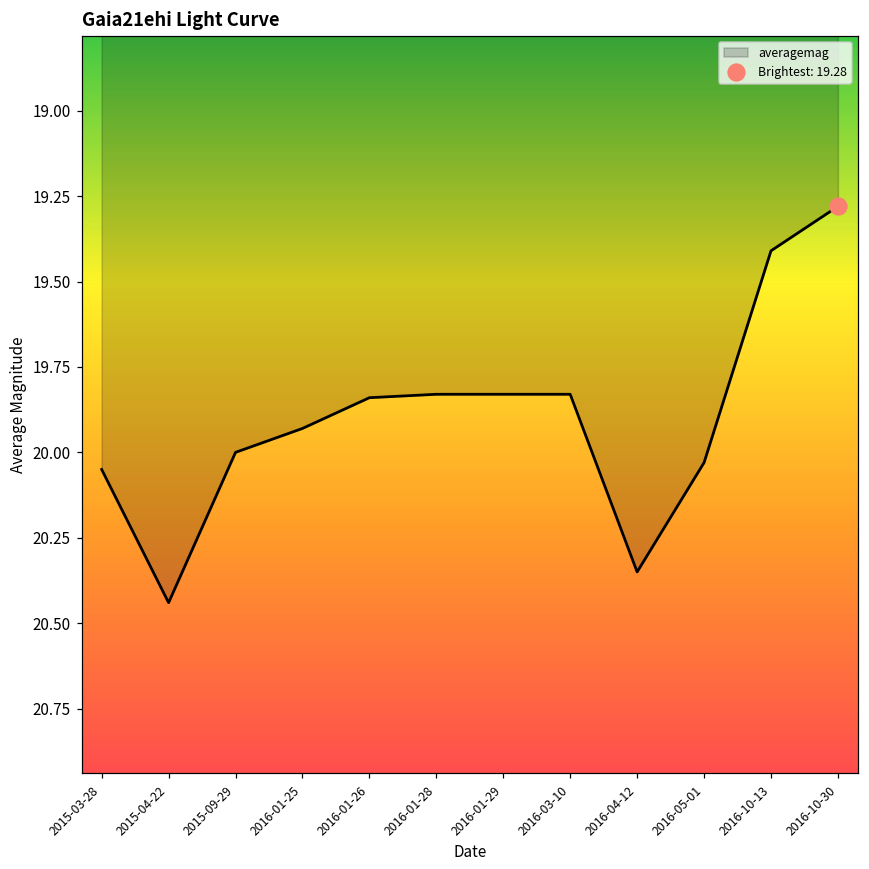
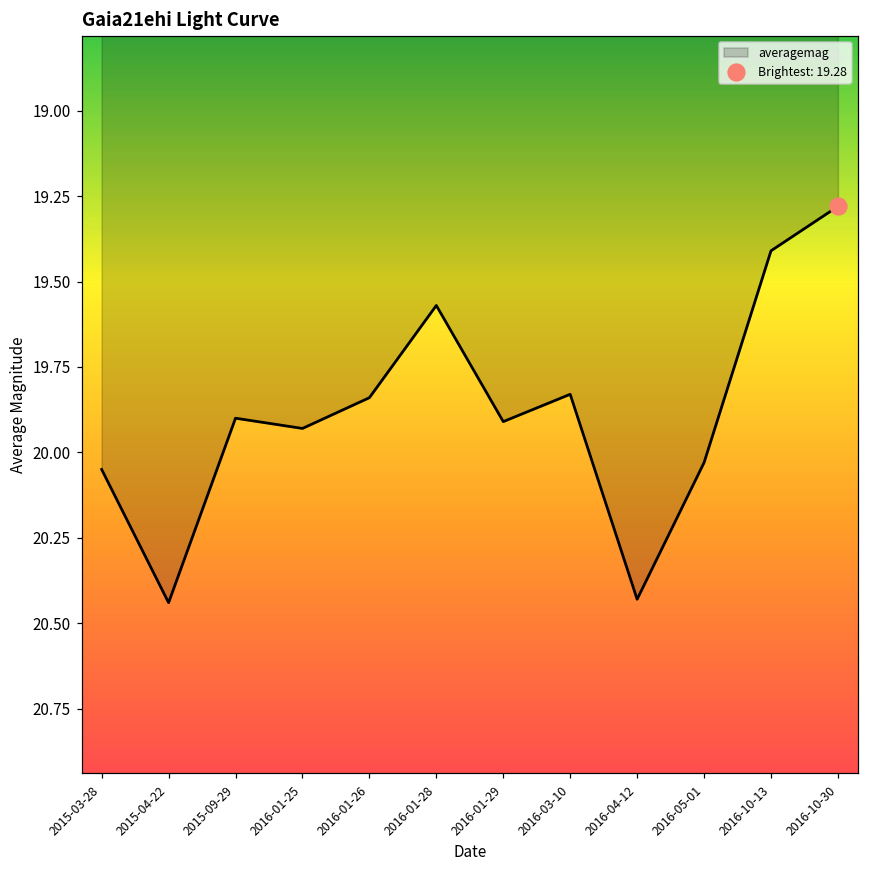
averagemag, 2015-09-29: 20.0 -> 19.9
averagemag, 2016-01-28: 19.83 -> 19.57
averagemag, 2016-01-29: 19.83 -> 19.91
averagemag, 2016-04-12: 20.35 -> 20.43
